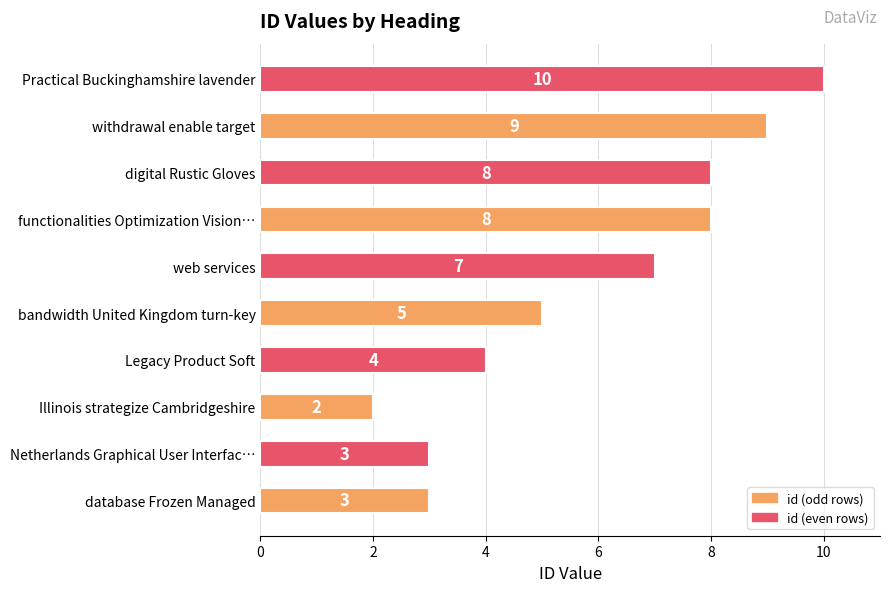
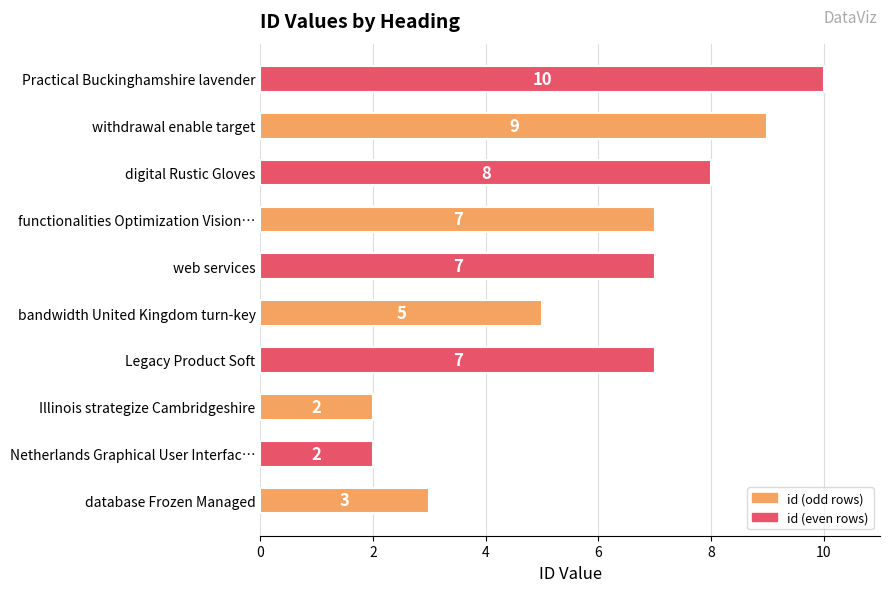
functionalities Optimization Vision…: 8 -> 7
Legacy Product Soft: 4 -> 7
Netherlands Graphical User Interfac…: 3 -> 2
